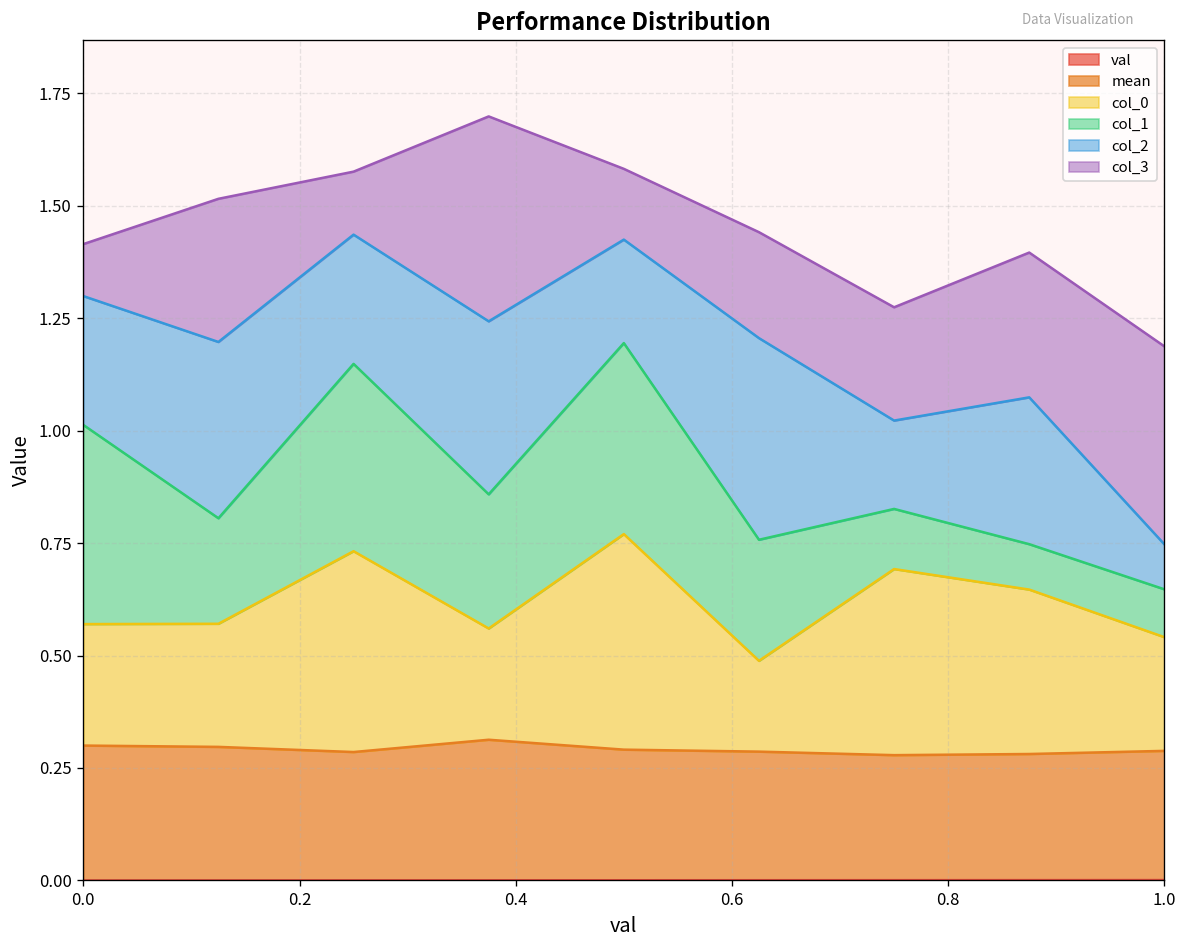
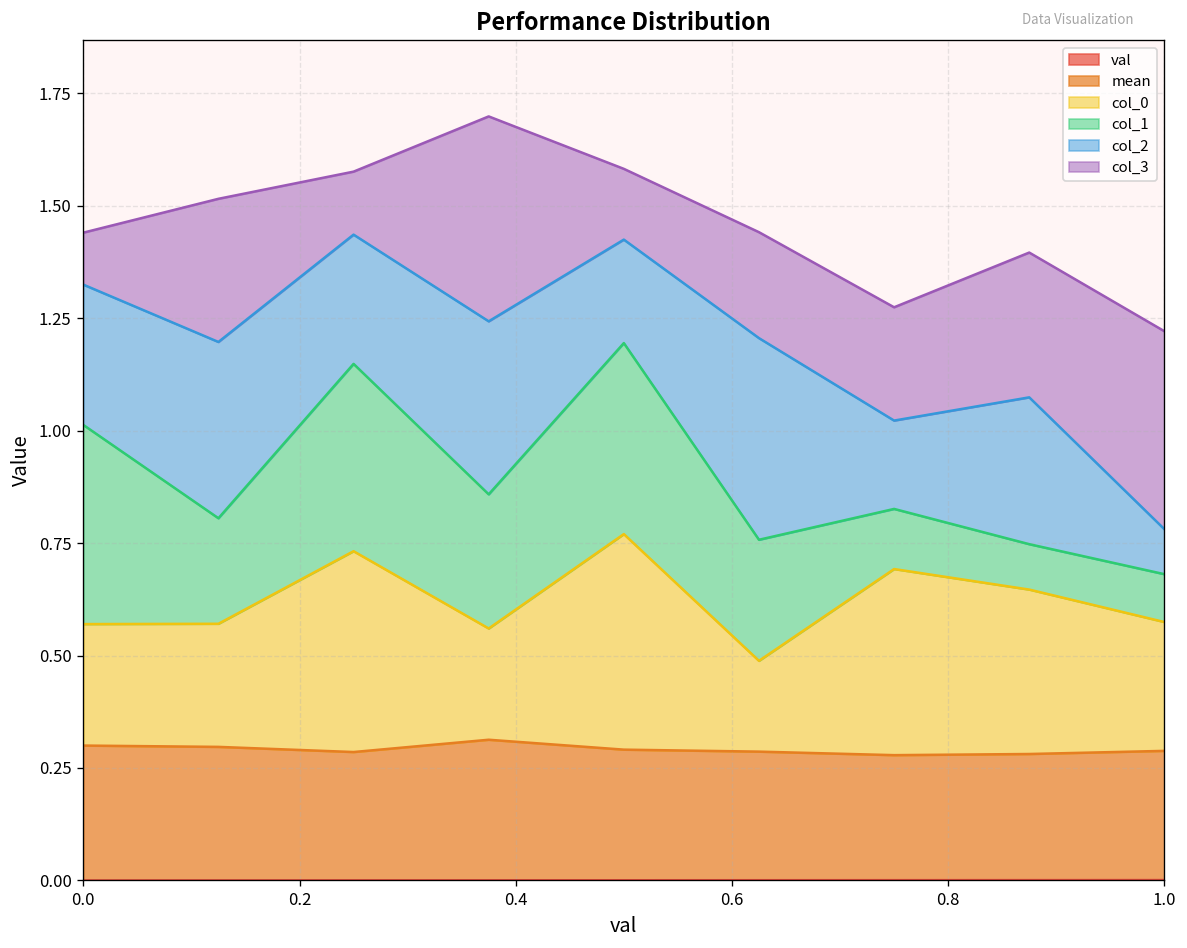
col_2, 0.0: 0.29 -> 0.31
col_0, 1.0: 0.25 -> 0.29
